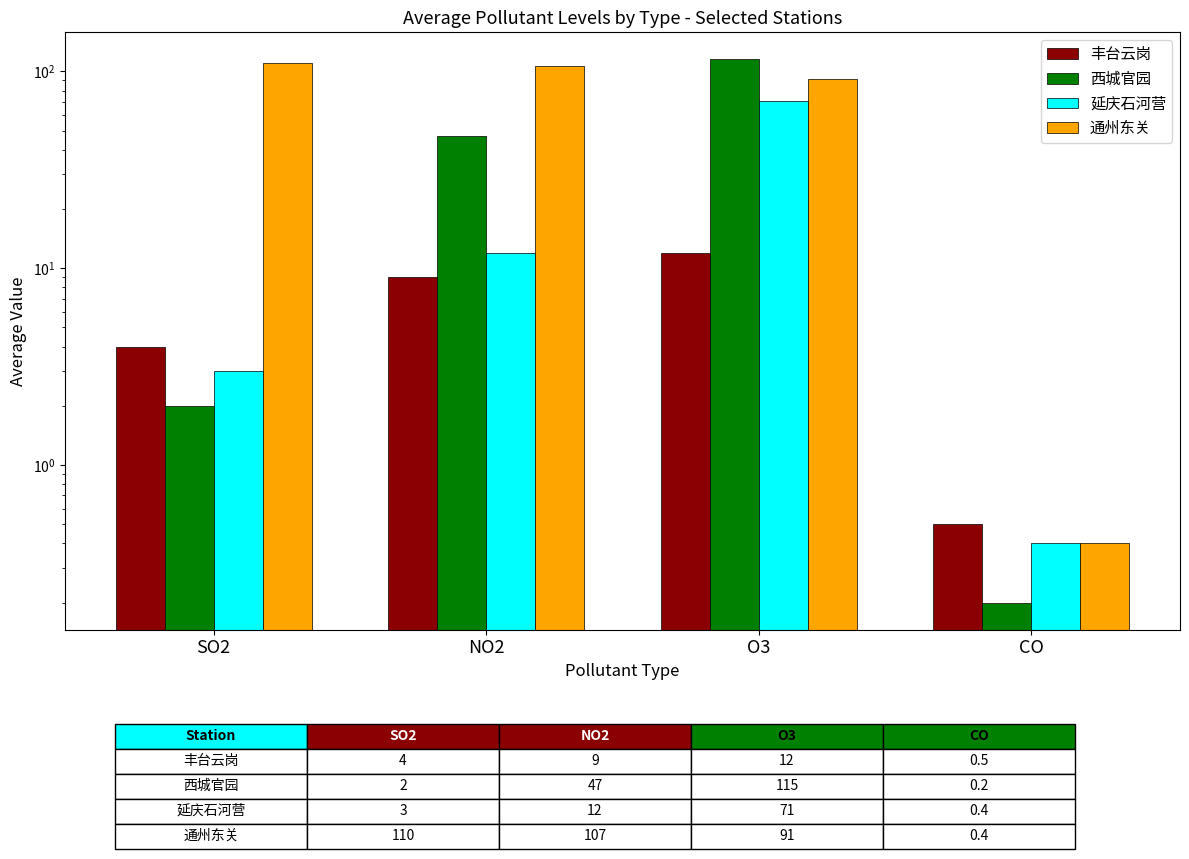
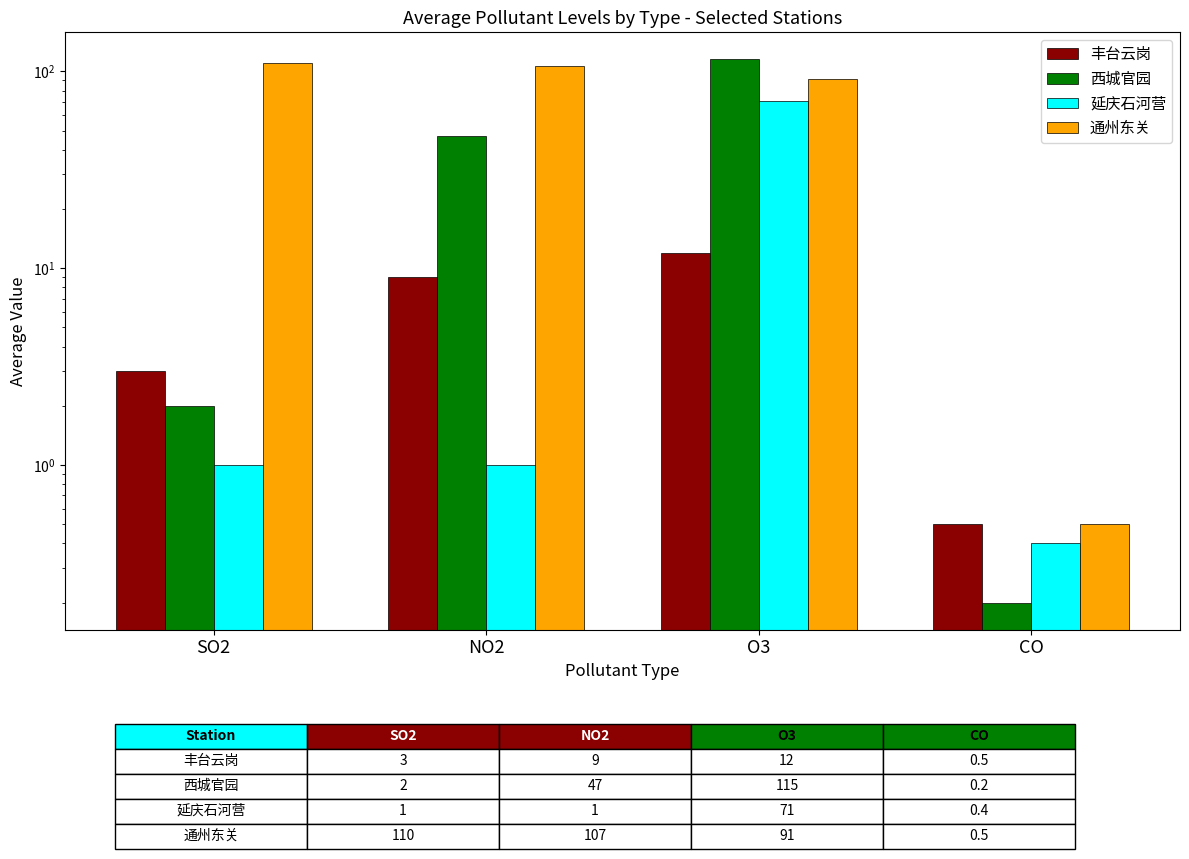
丰台云岗, SO2: 4 -> 3
延庆石河营, SO2: 3 -> 1
延庆石河营, NO2: 12 -> 1
通州东关, CO: 0.4 -> 0.5
